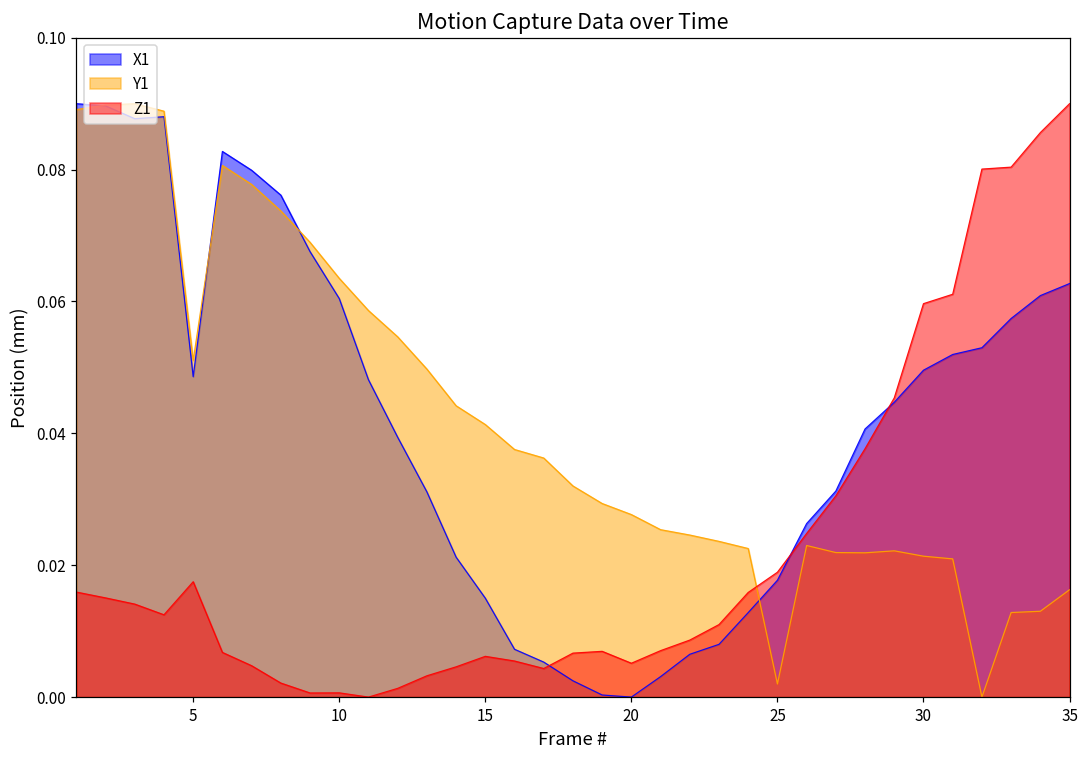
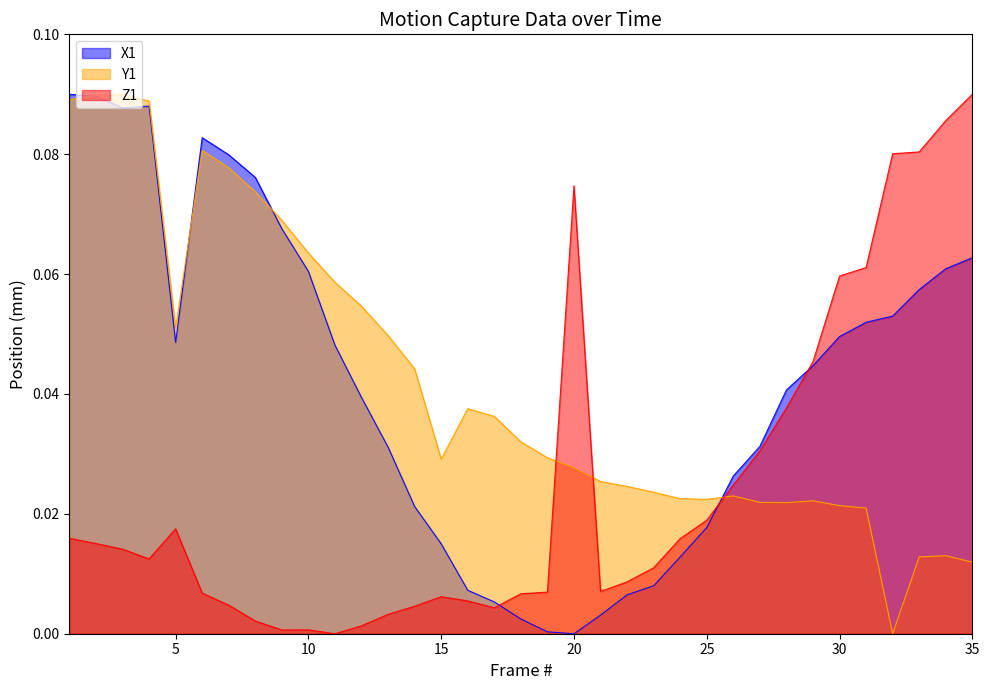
Y1, 15: 0.041 -> 0.029
Z1, 20: 0.005 -> 0.075
Y1, 25: 0.002 -> 0.022
Y1, 35: 0.016 -> 0.012
